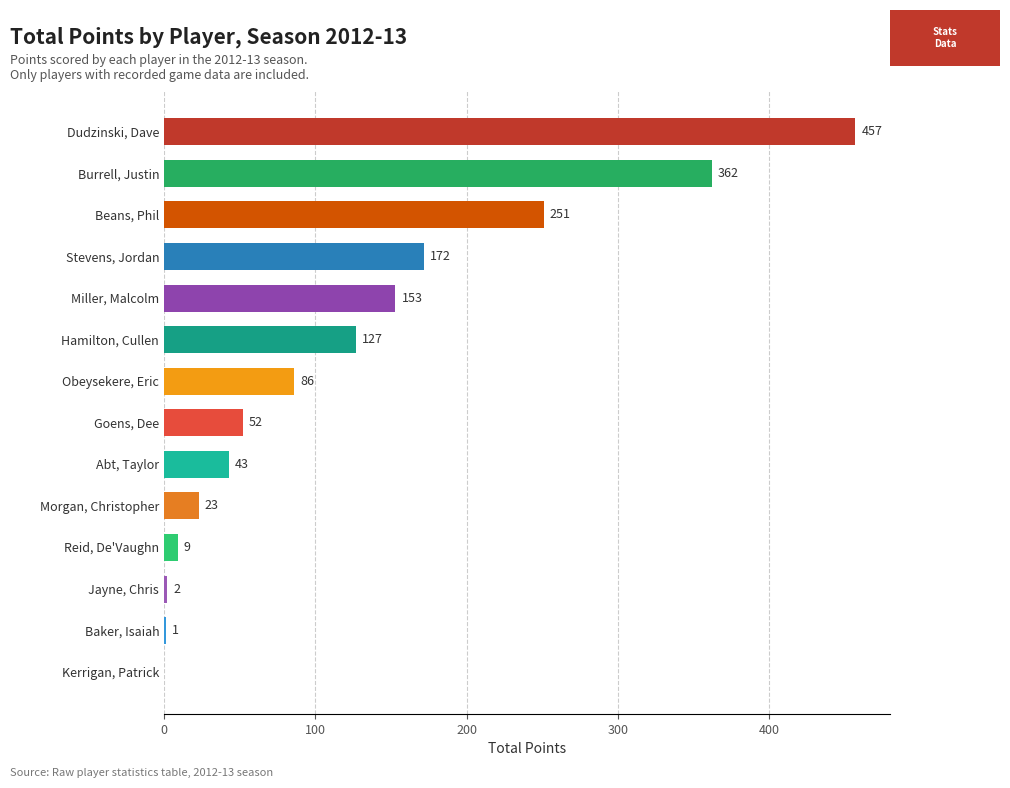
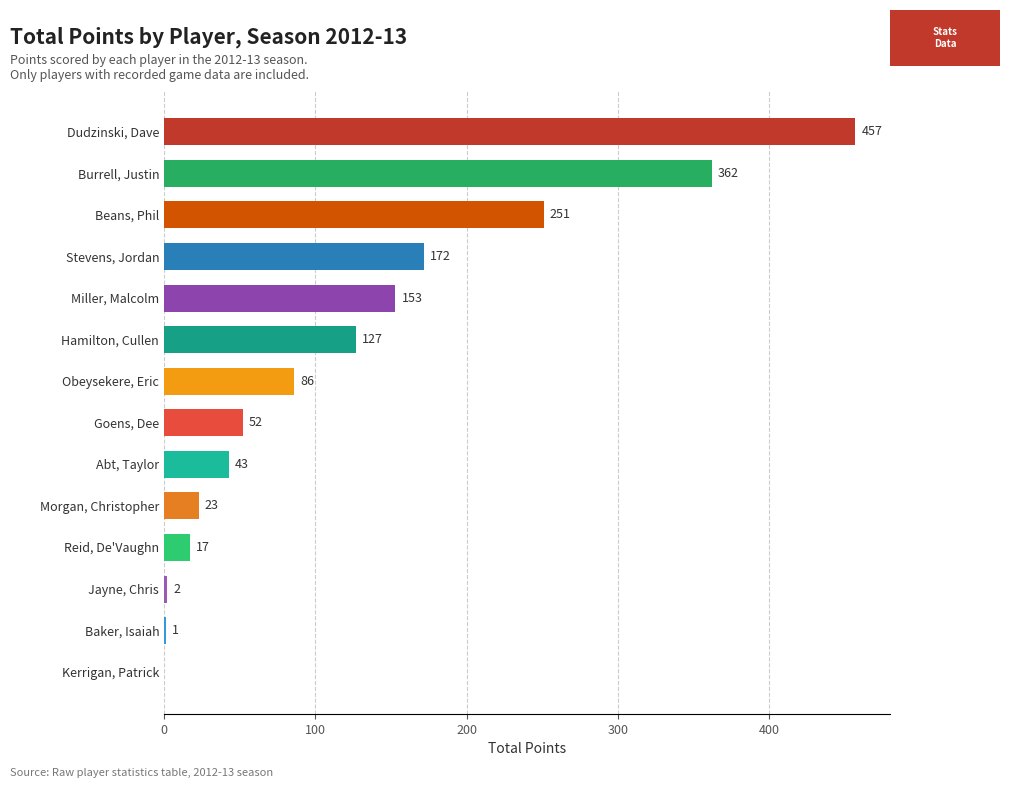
Reid, De'Vaughn: 9 -> 17
